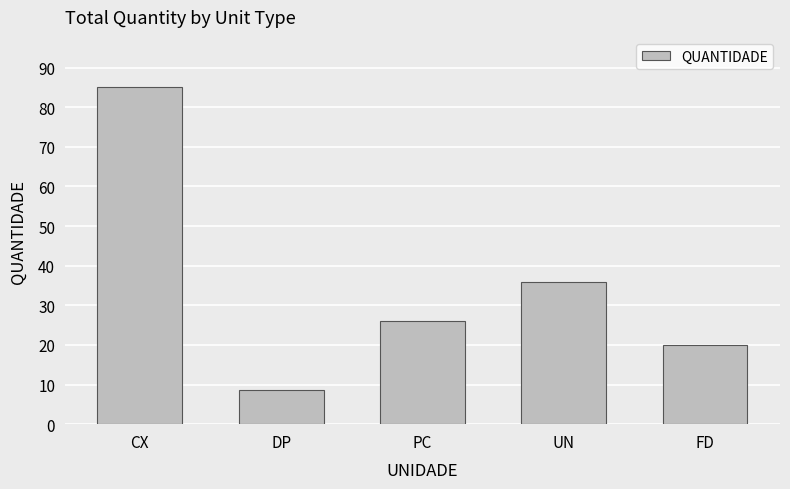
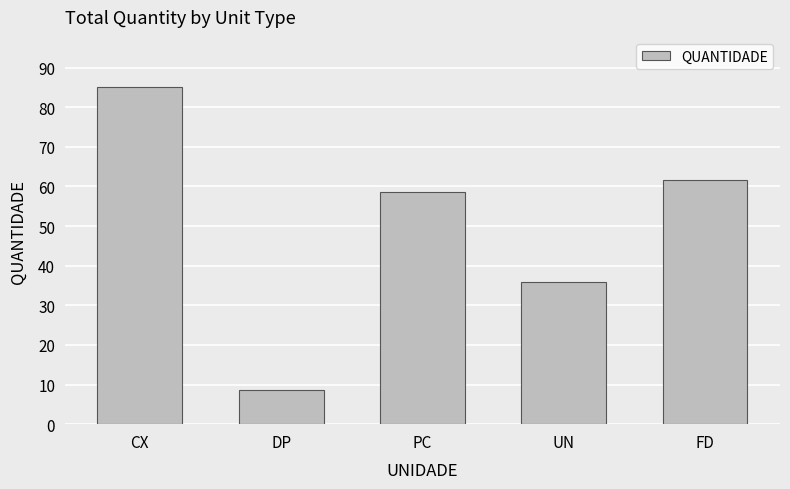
PC: 26 -> 59
FD: 20 -> 62
